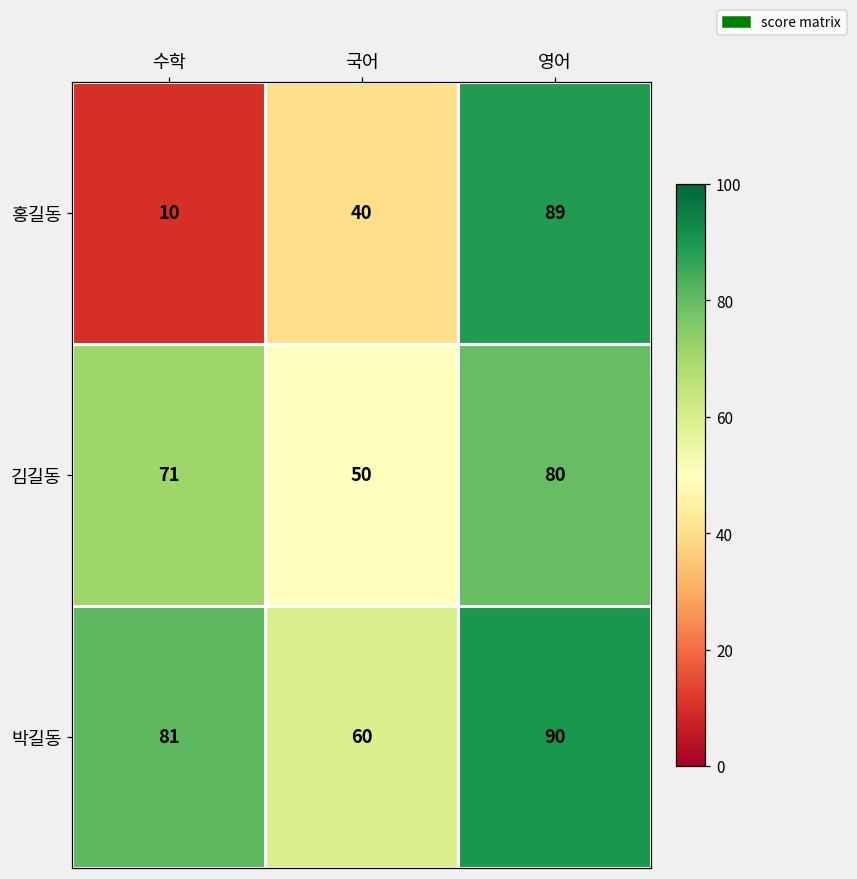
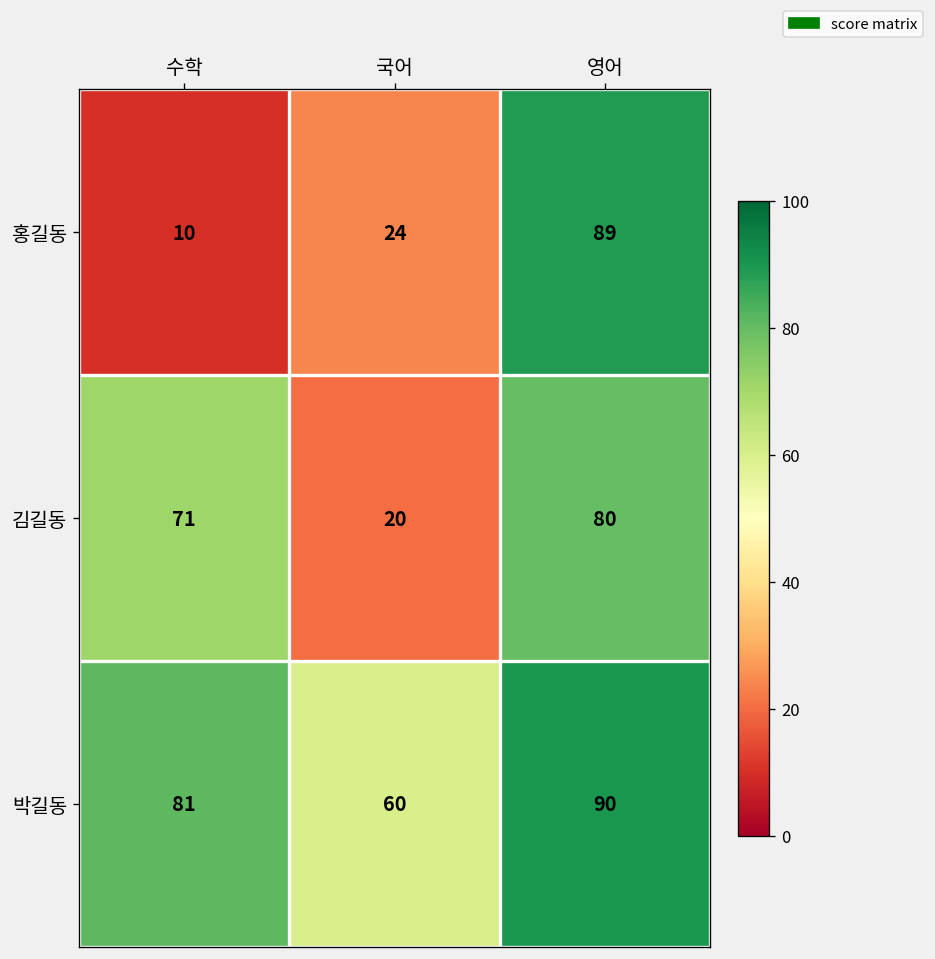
홍길동, 국어: 40 -> 24
김길동, 국어: 50 -> 20
